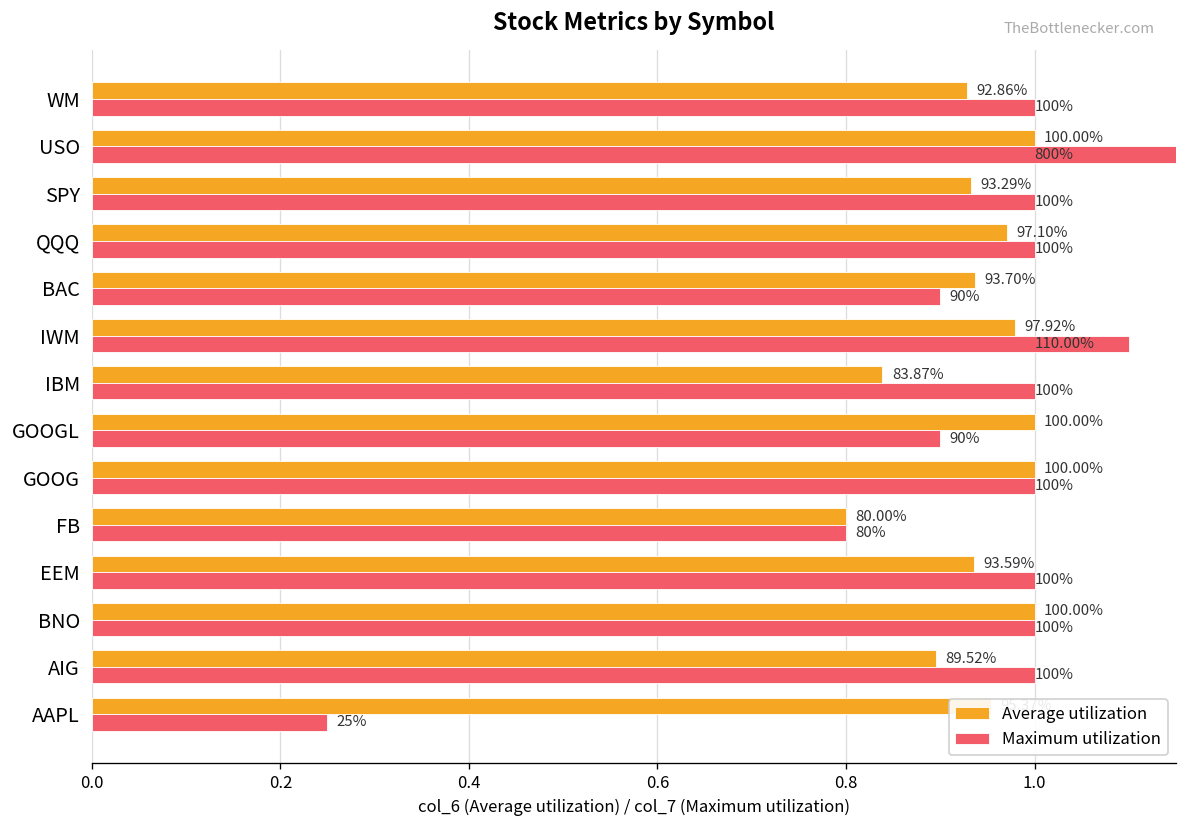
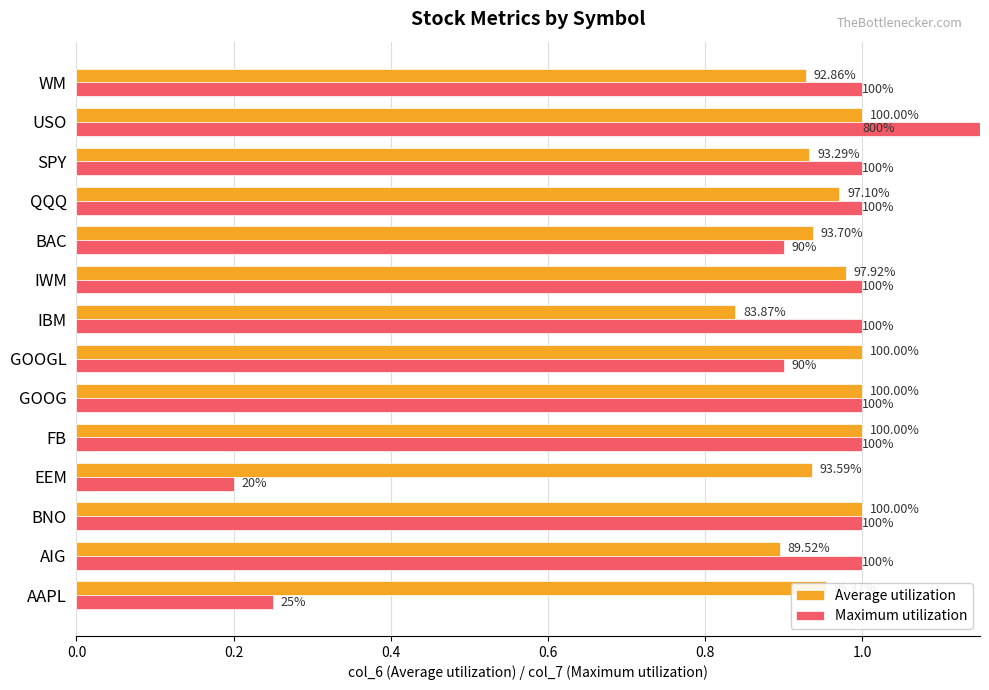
Maximum utilization, IWM: 110.00% -> 100%
Average utilization, FB: 80.00% -> 100.00%
Maximum utilization, FB: 80% -> 100%
Maximum utilization, EEM: 100% -> 20%
